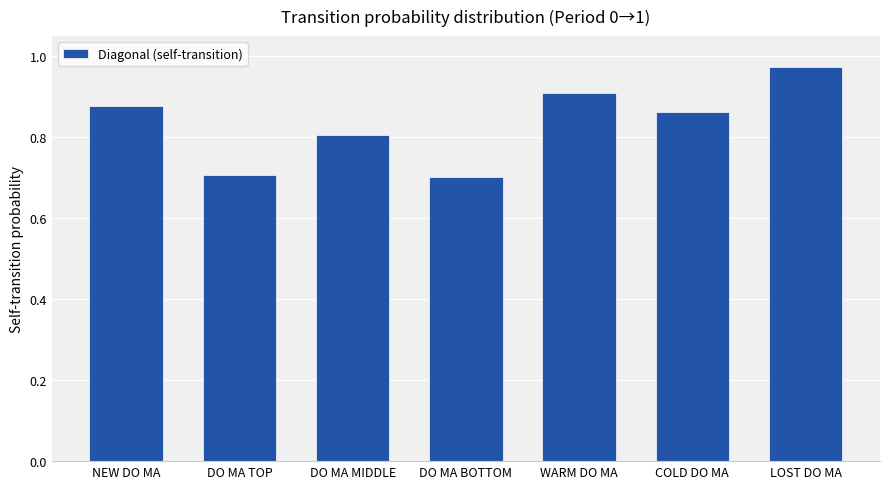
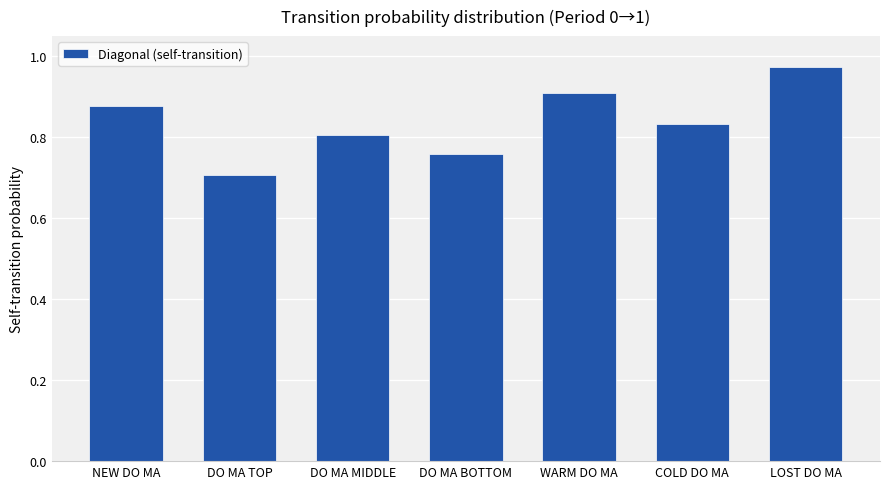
DO MA BOTTOM: 0.70 -> 0.76
COLD DO MA: 0.86 -> 0.83
